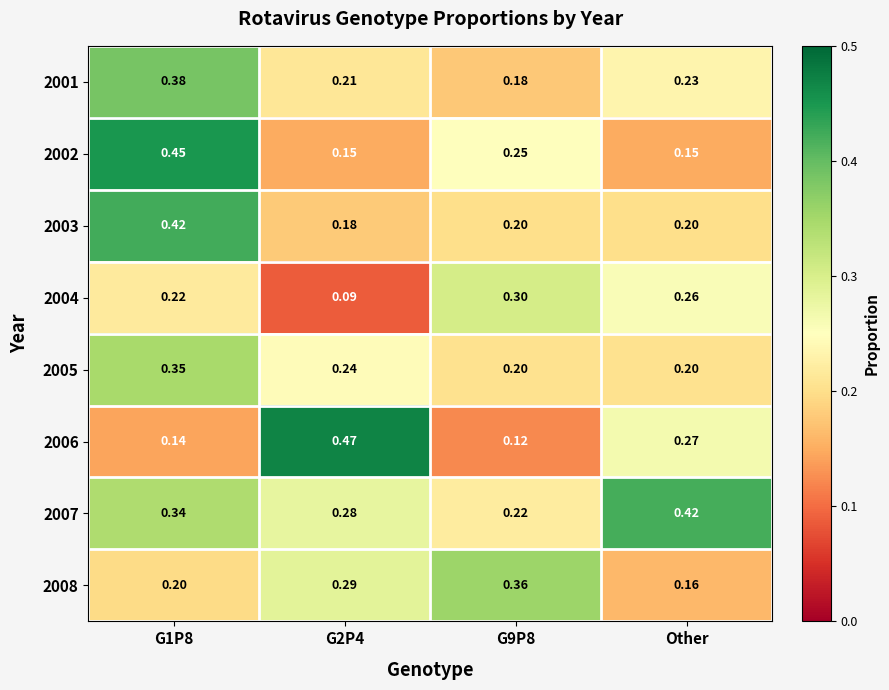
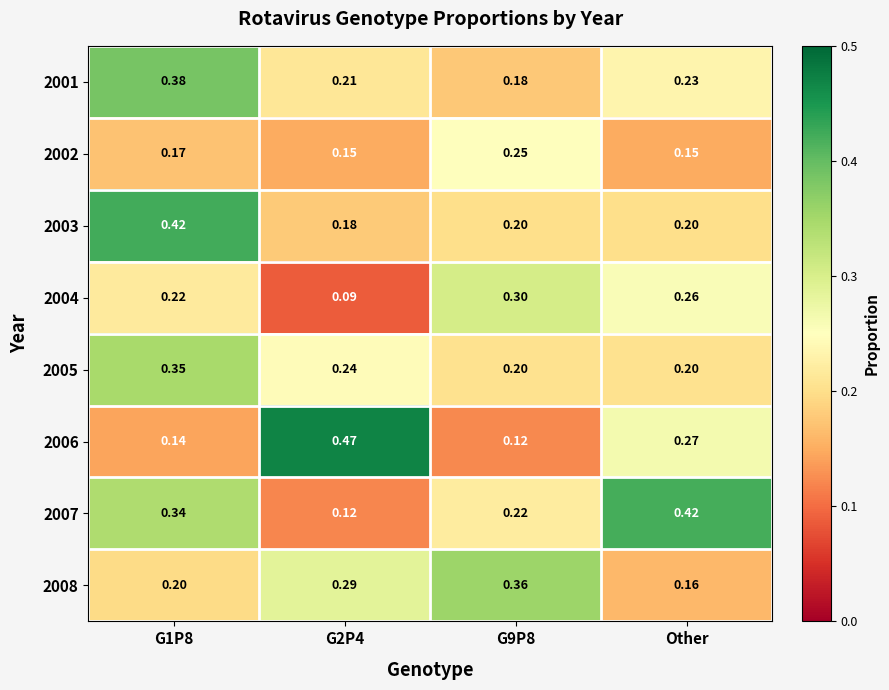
2002, G1P8: 0.45 -> 0.17
2007, G2P4: 0.28 -> 0.12
